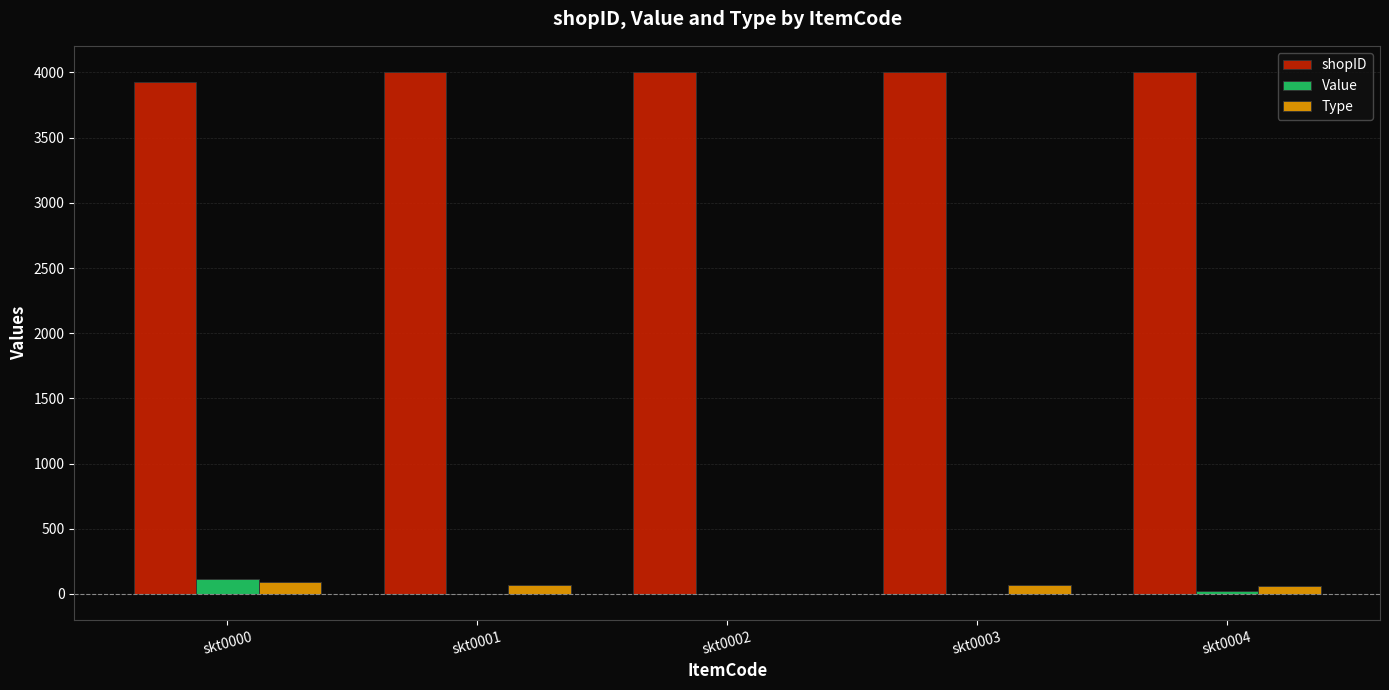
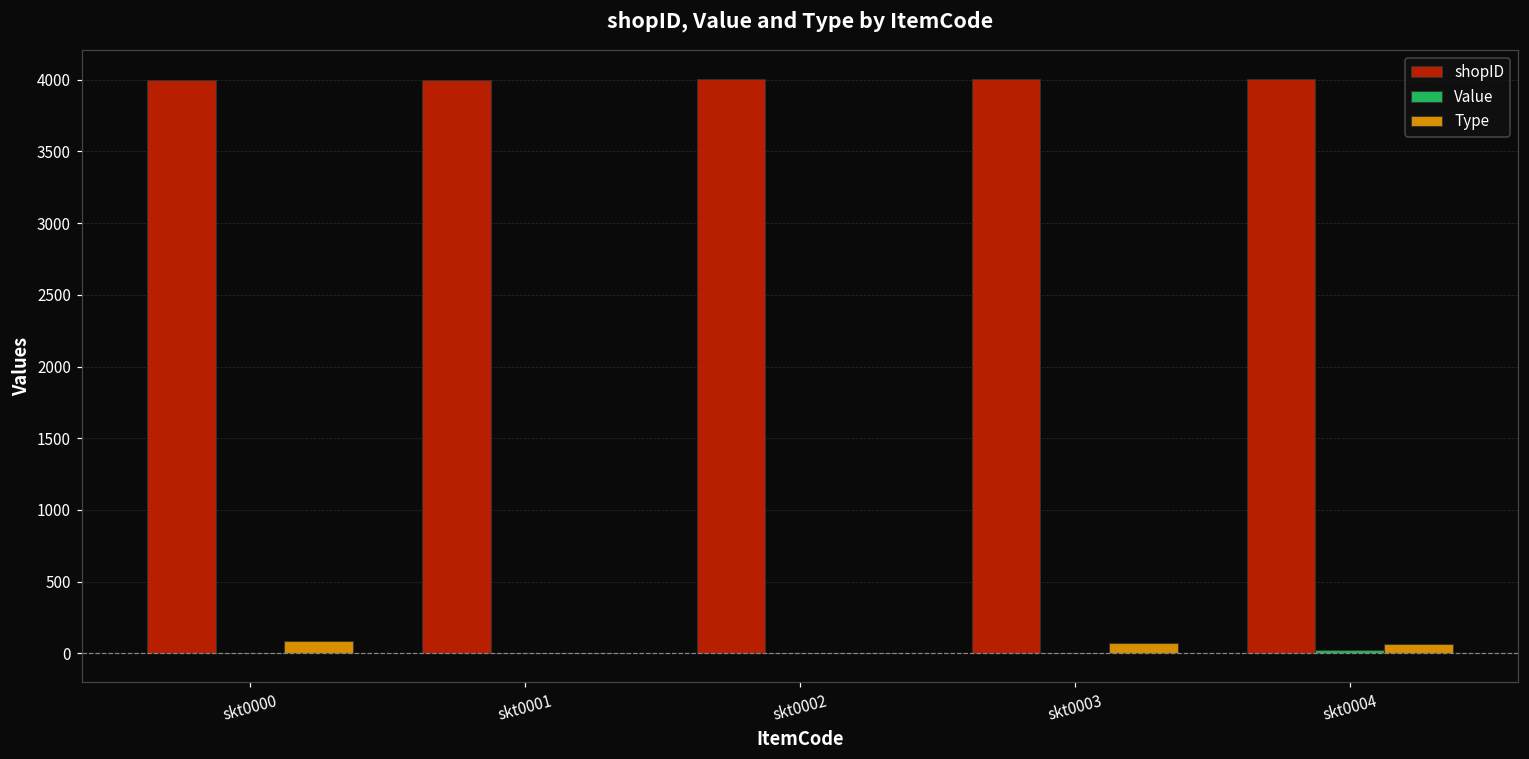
shopID, skt0000: 3930 -> 4000
Value, skt0000: 120 -> 0
Type, skt0001: 70 -> 0
